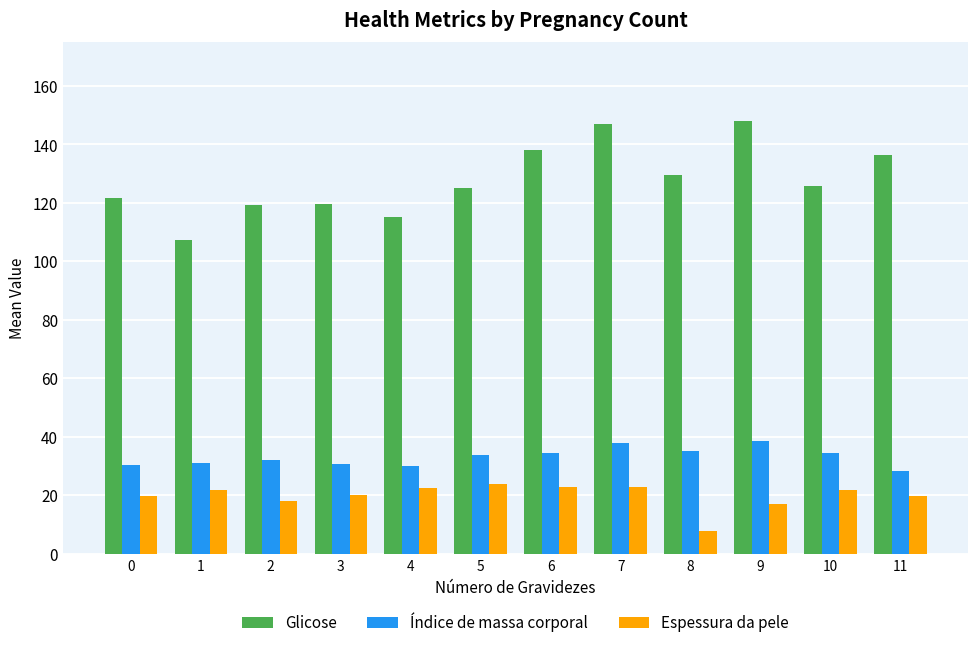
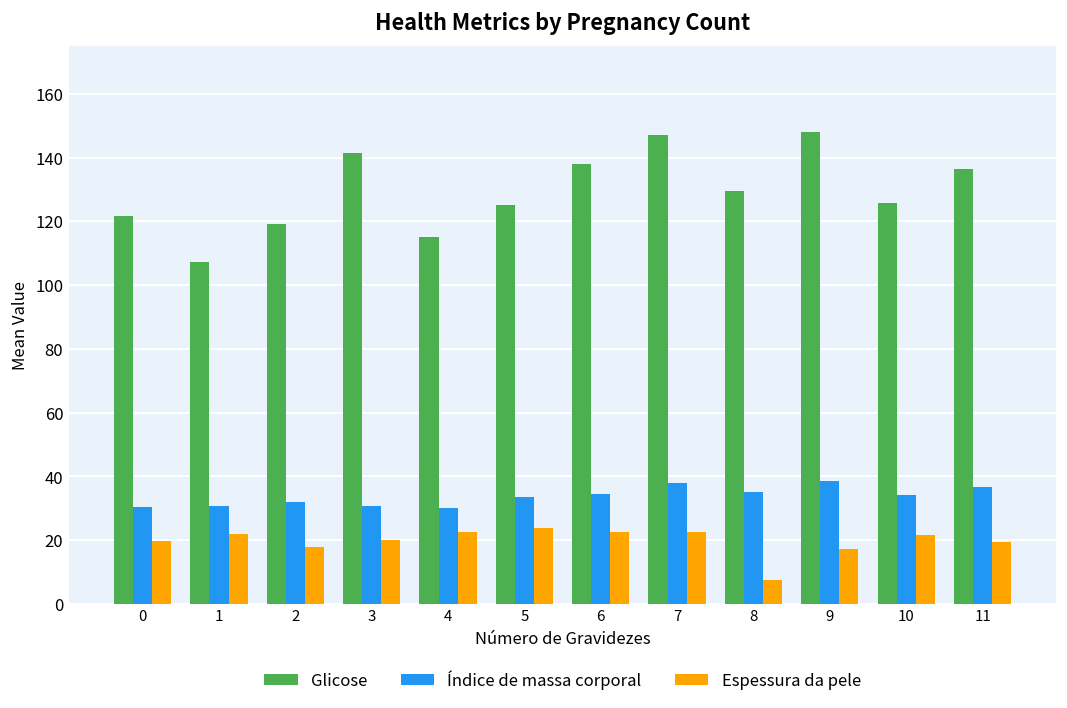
Glicose, 3: 120 -> 142
Índice de massa corporal, 11: 28 -> 37
